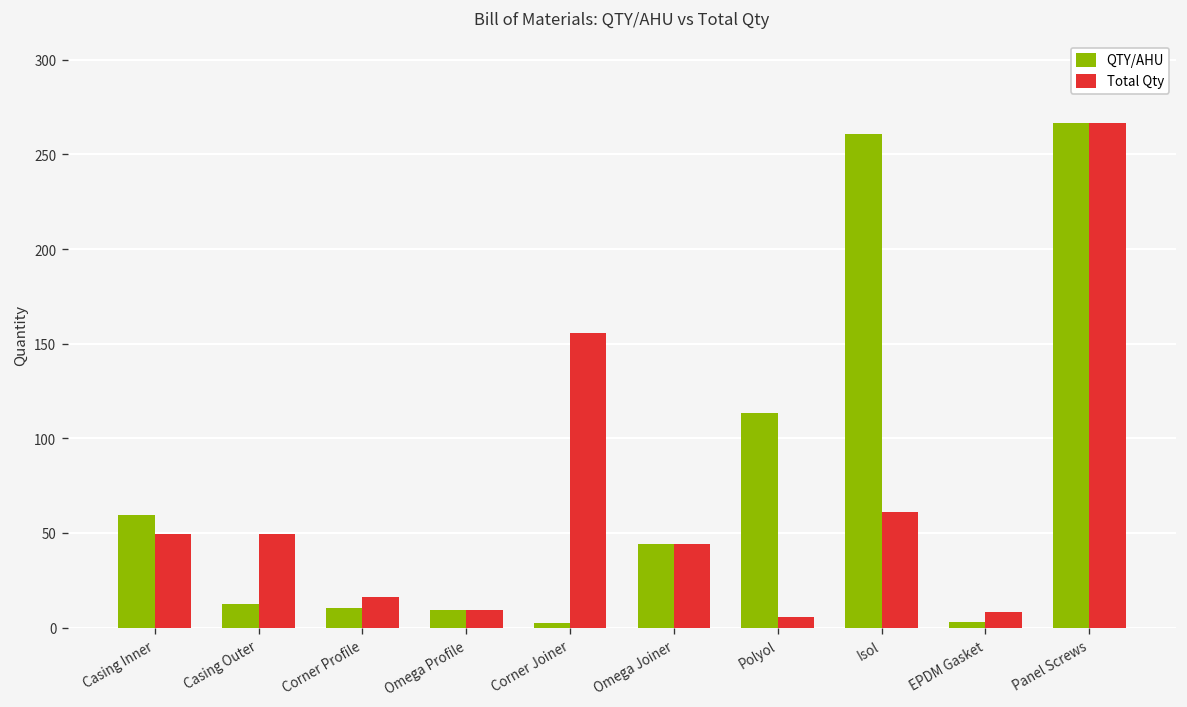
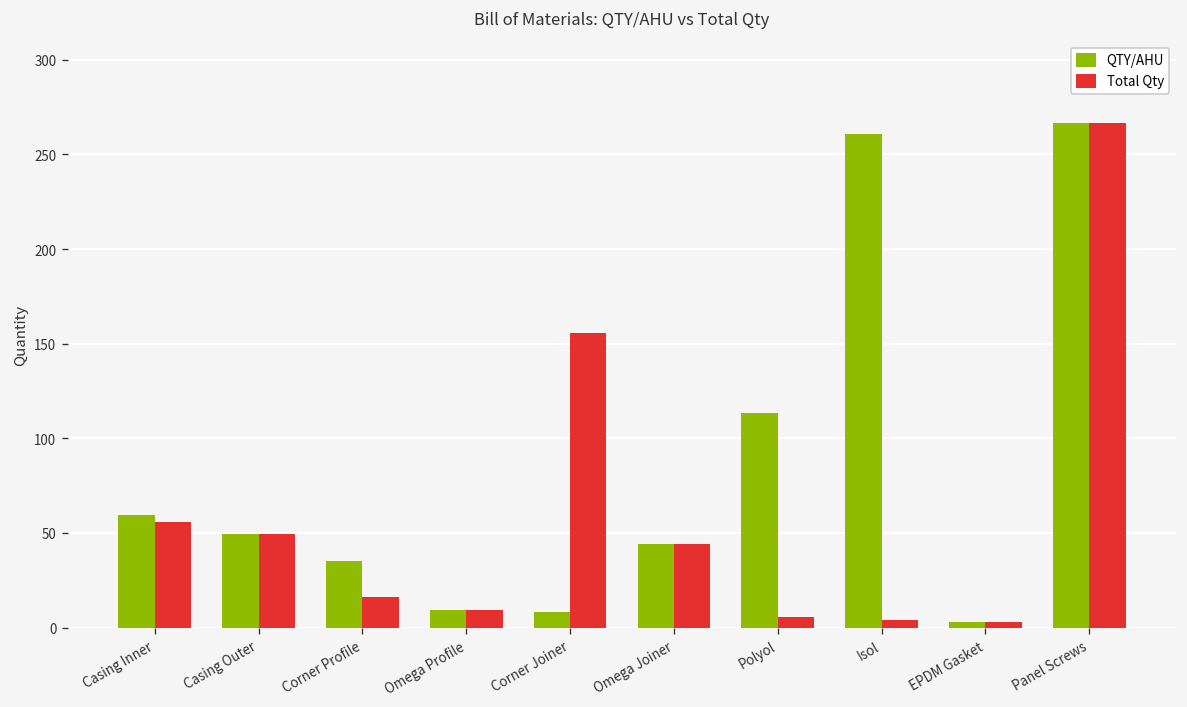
Total Qty, Casing Inner: 50 -> 56
QTY/AHU, Casing Outer: 12 -> 50
QTY/AHU, Corner Profile: 10 -> 35
QTY/AHU, Corner Joiner: 3 -> 8
Total Qty, Isol: 61 -> 4
Total Qty, EPDM Gasket: 8 -> 3
